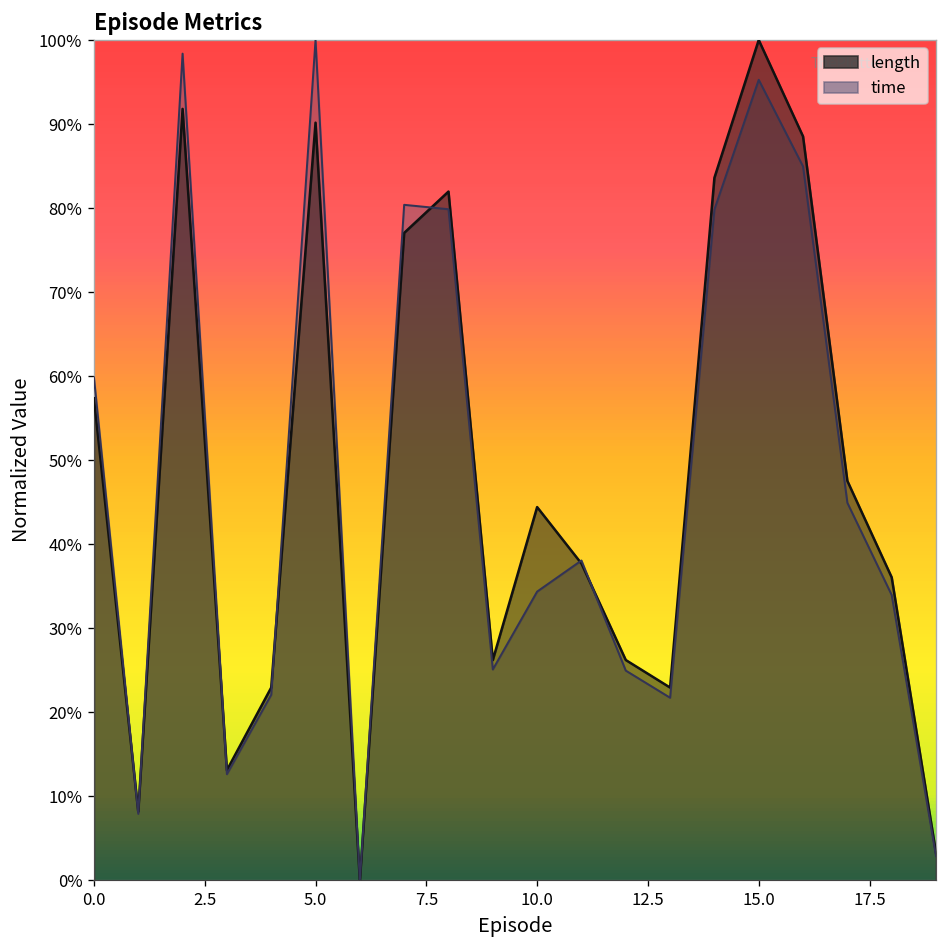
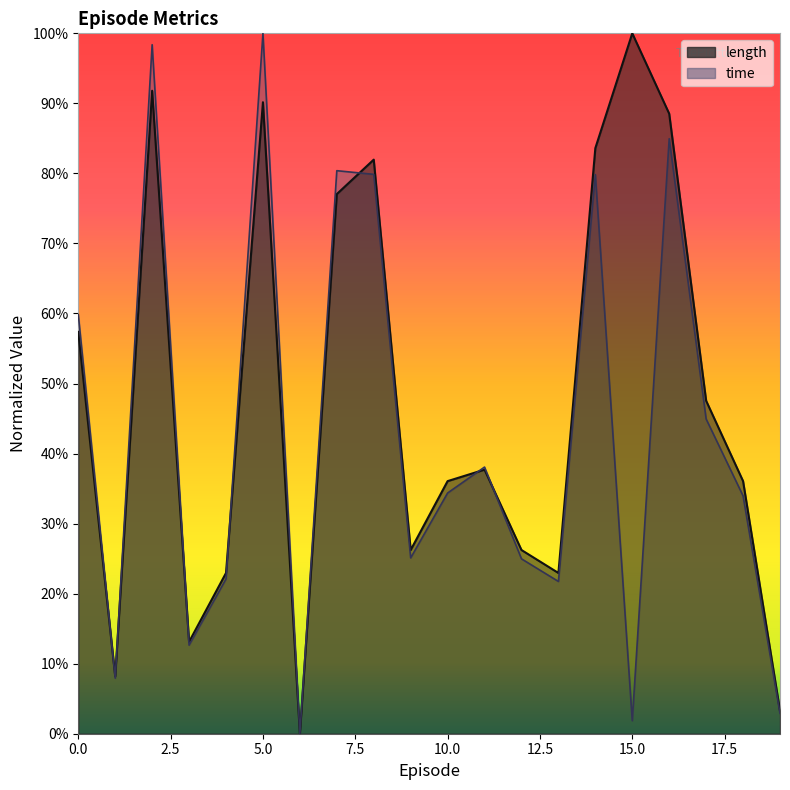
length, 10.0: 44% -> 36%
time, 15.0: 95% -> 2%
